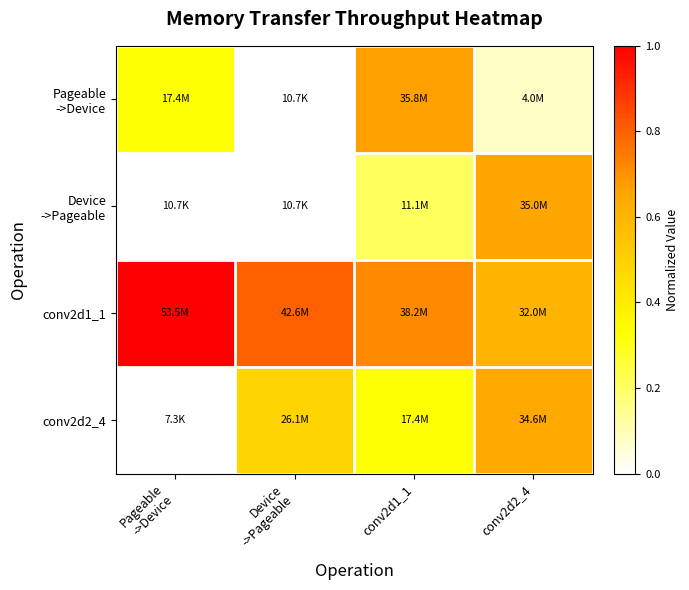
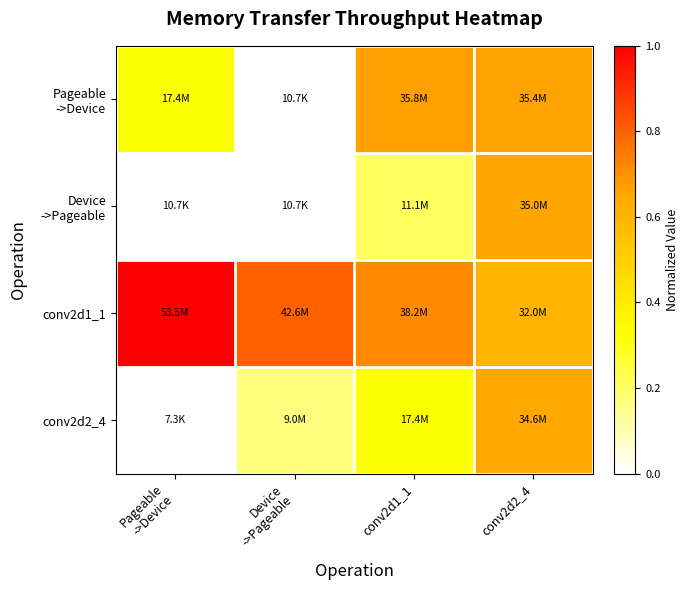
Pageable ->Device, conv2d2_4: 4.0M -> 35.4M
conv2d2_4, Device ->Pageable: 26.1M -> 9.0M
